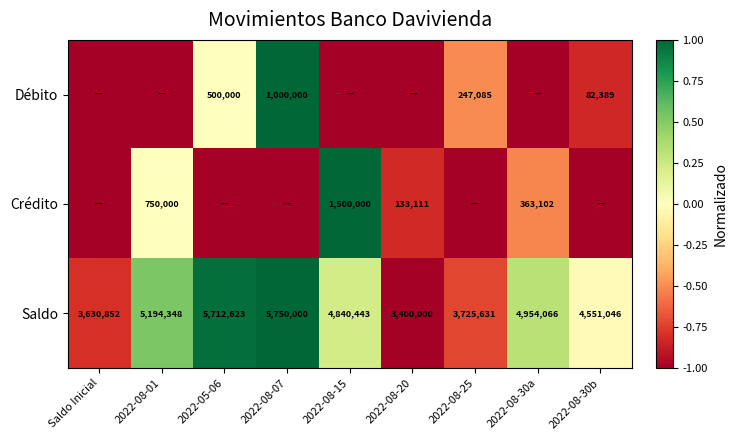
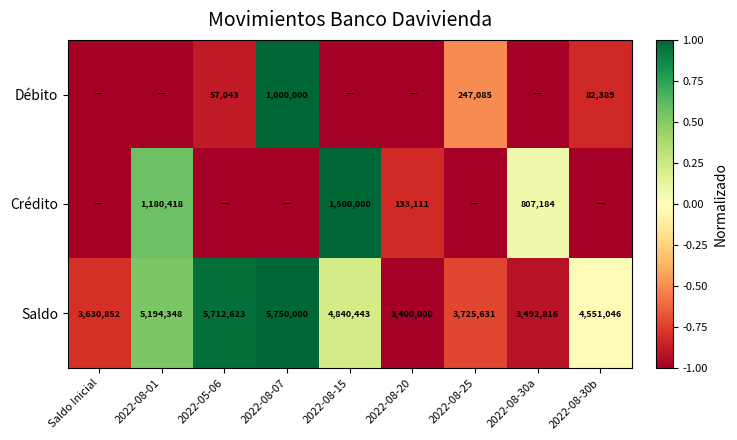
Débito, 2022-05-06: 500,000 -> 57,043
Crédito, 2022-08-01: 750,000 -> 1,180,418
Crédito, 2022-08-30a: 363,102 -> 807,184
Saldo, 2022-08-30a: 4,954,066 -> 3,492,816
